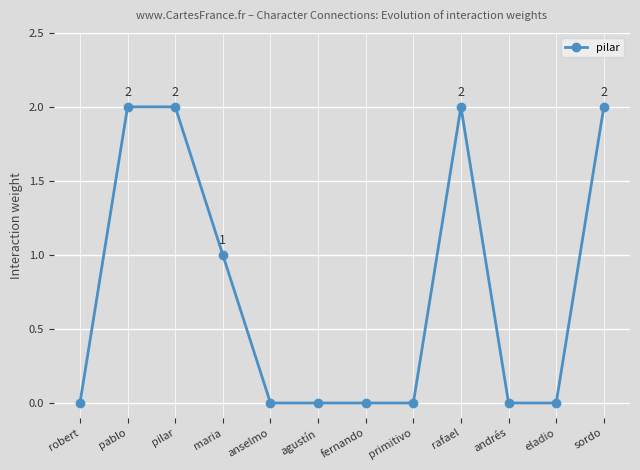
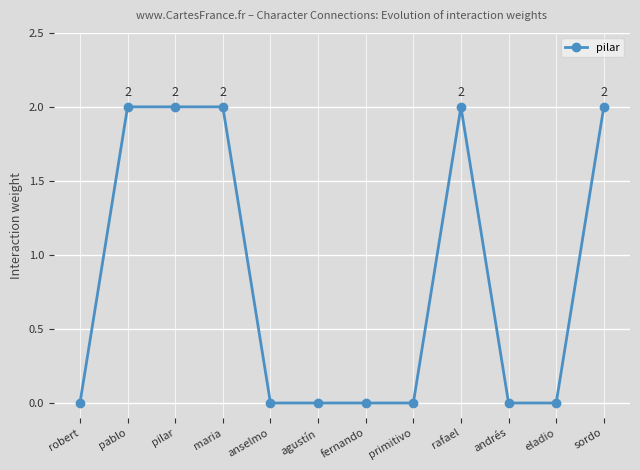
maria: 1 -> 2
